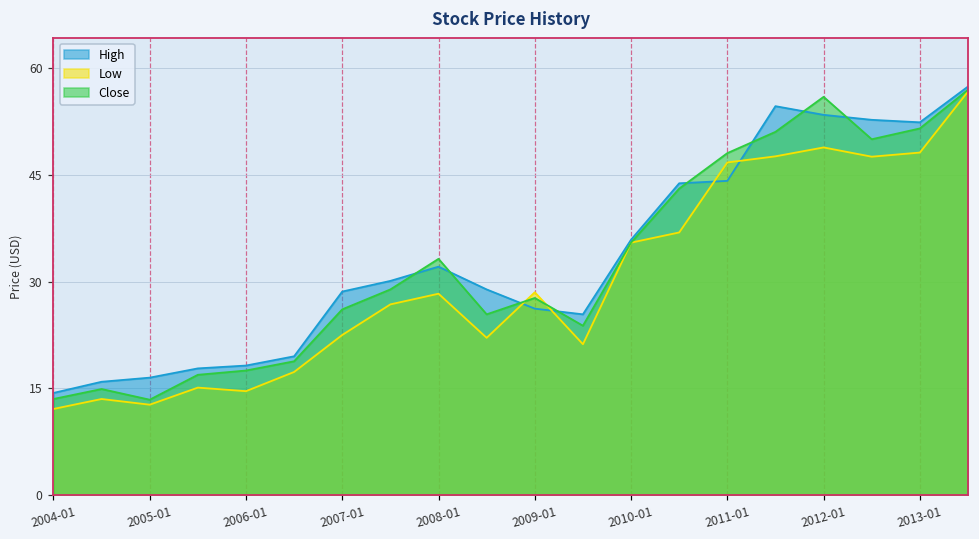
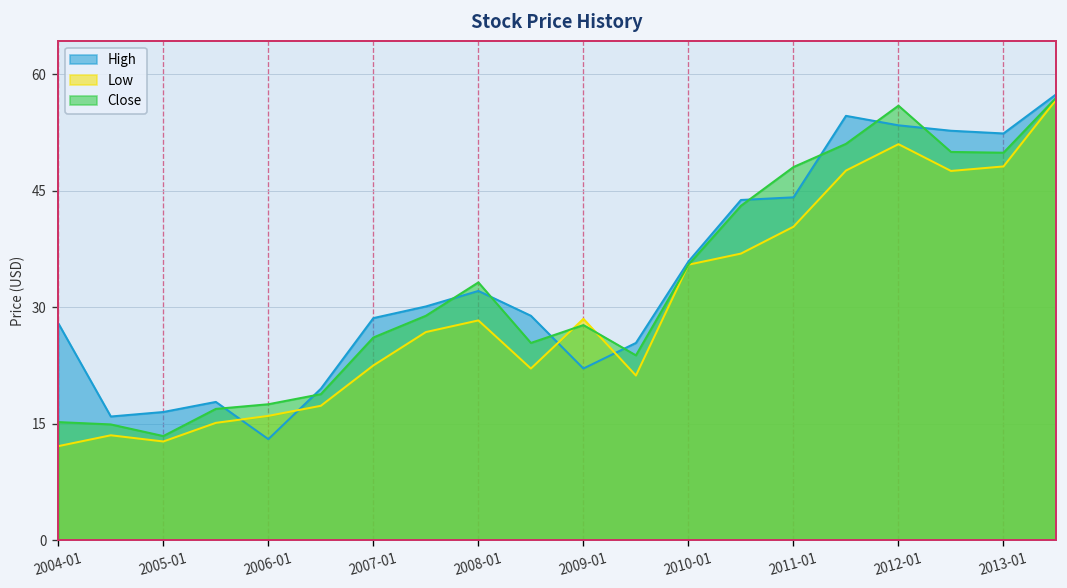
High, 2004-01: 14 -> 28
Close, 2004-01: 14 -> 15
High, 2006-01: 18 -> 13
Low, 2006-01: 15 -> 16
High, 2009-01: 26 -> 22
Low, 2011-01: 47 -> 40
Low, 2012-01: 49 -> 51
Close, 2013-01: 52 -> 50
